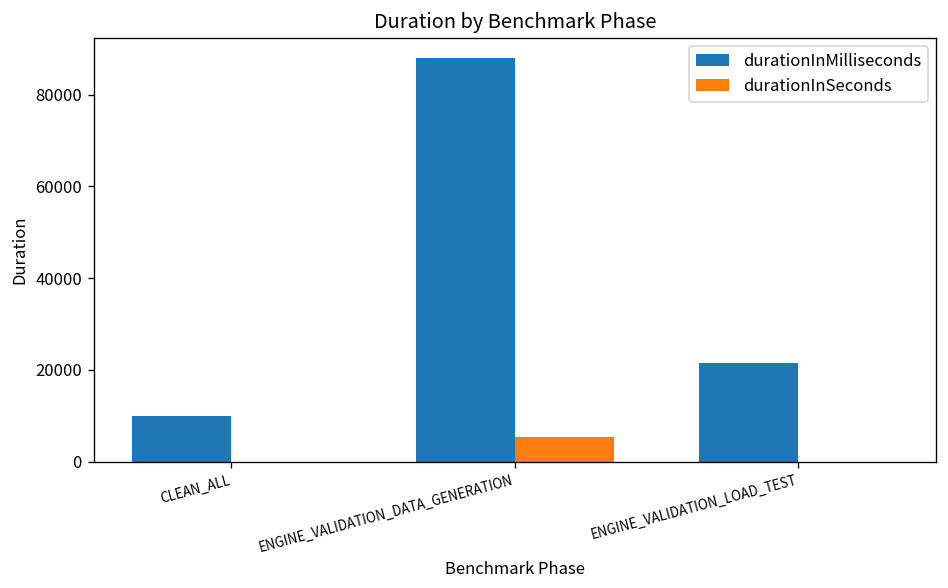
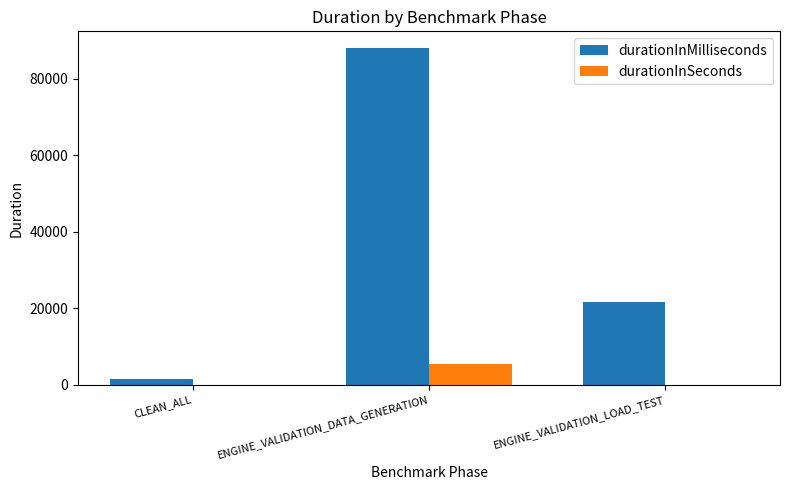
durationInMilliseconds, CLEAN_ALL: 10000 -> 1000
